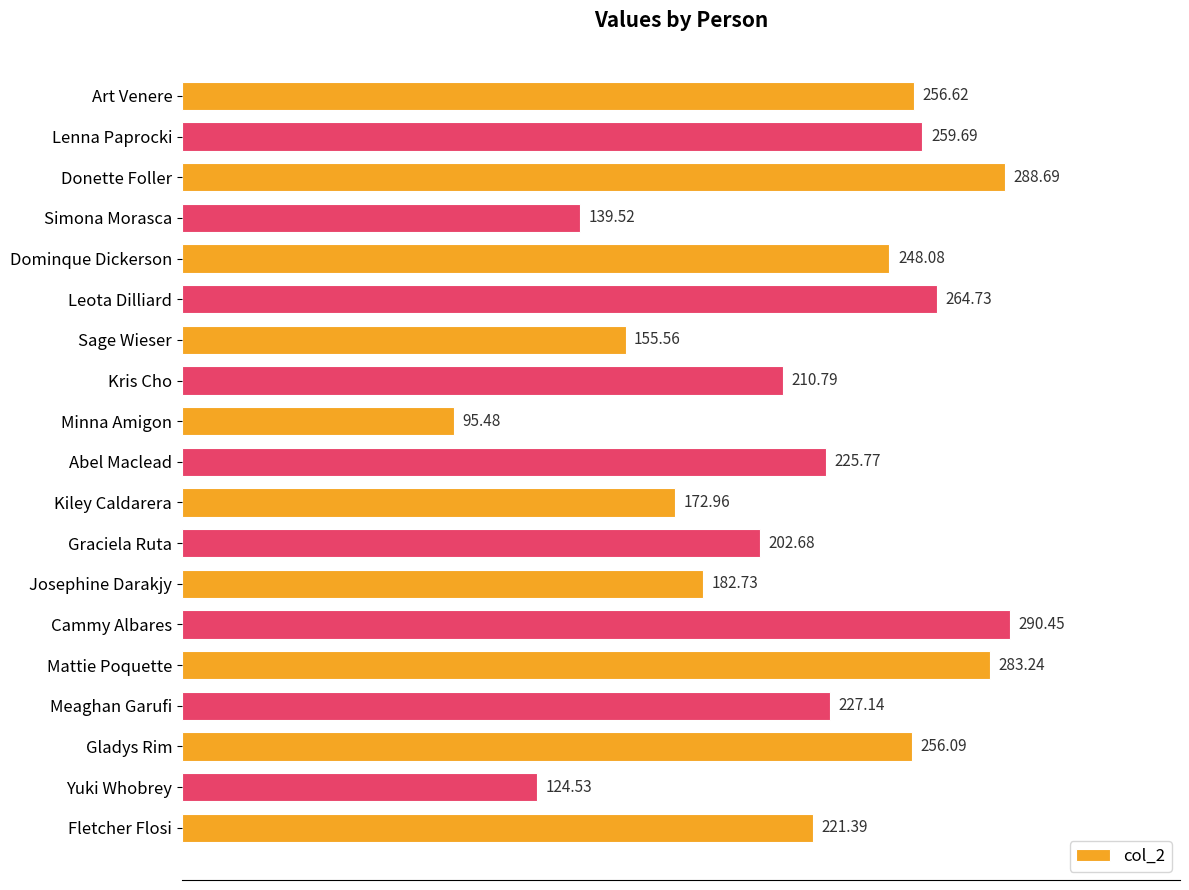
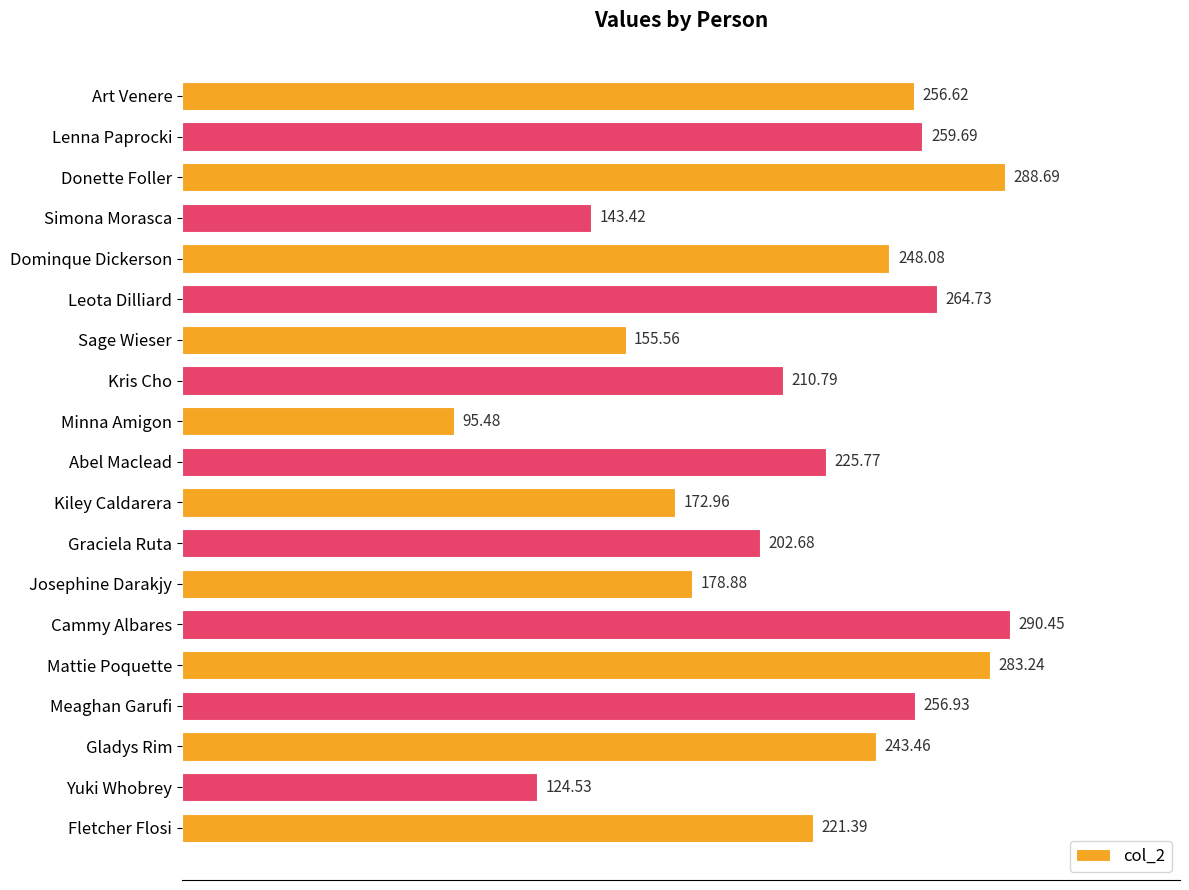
Simona Morasca: 139.52 -> 143.42
Josephine Darakjy: 182.73 -> 178.88
Meaghan Garufi: 227.14 -> 256.93
Gladys Rim: 256.09 -> 243.46
